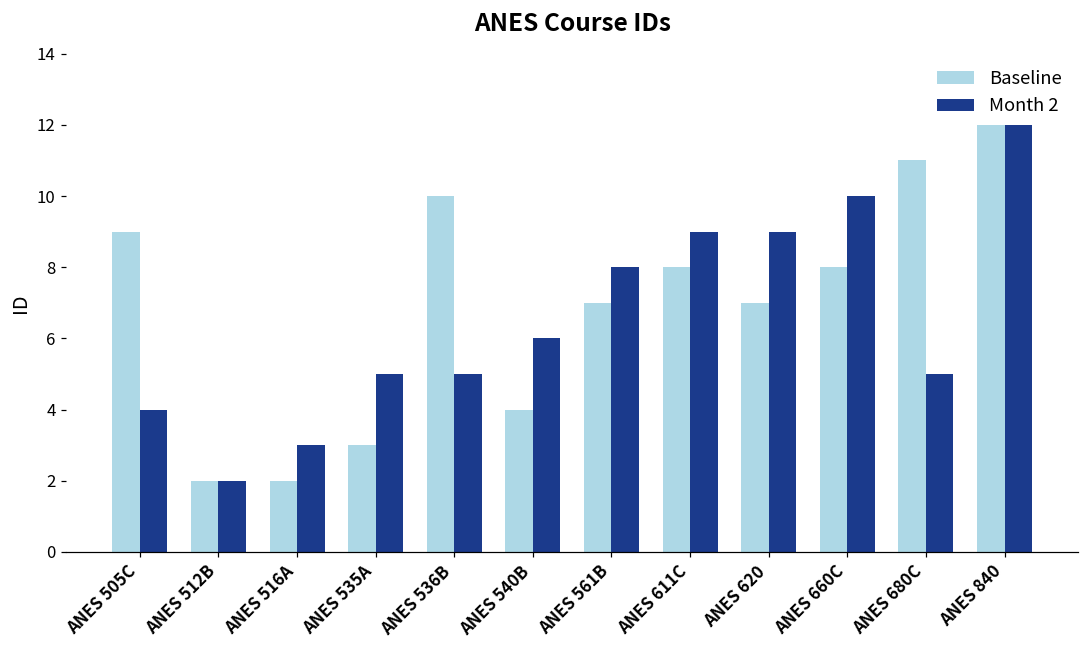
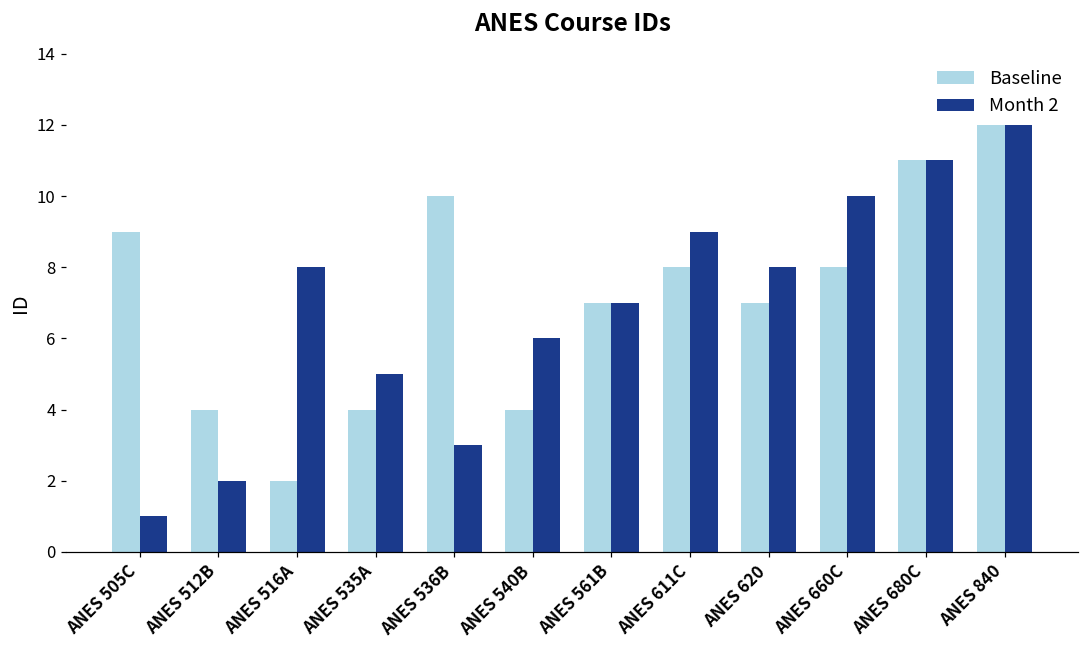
Month 2, ANES 505C: 4 -> 1
Baseline, ANES 512B: 2 -> 4
Month 2, ANES 516A: 3 -> 8
Baseline, ANES 535A: 3 -> 4
Month 2, ANES 536B: 5 -> 3
Month 2, ANES 561B: 8 -> 7
Month 2, ANES 620: 9 -> 8
Month 2, ANES 680C: 5 -> 11
